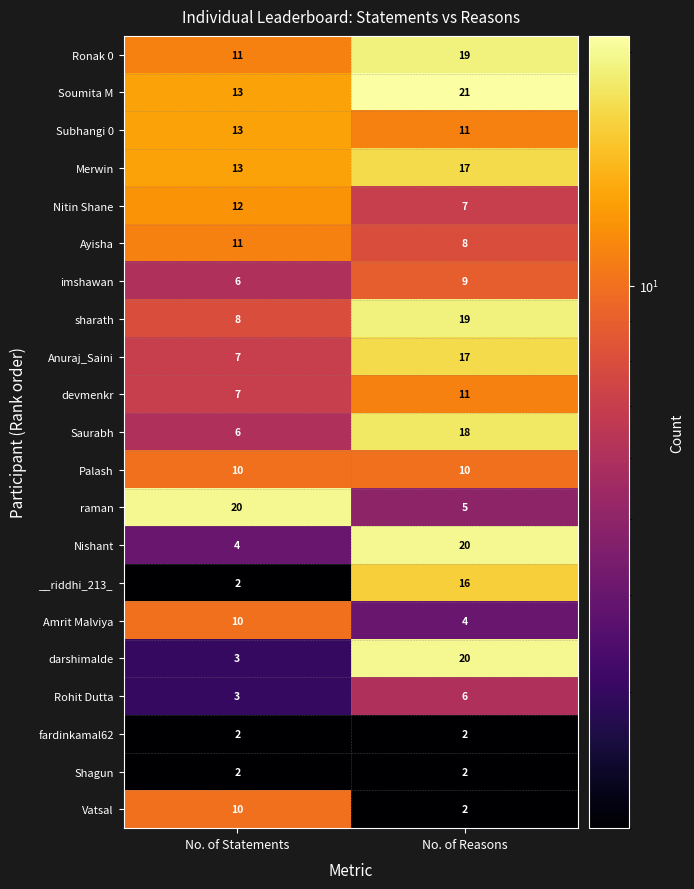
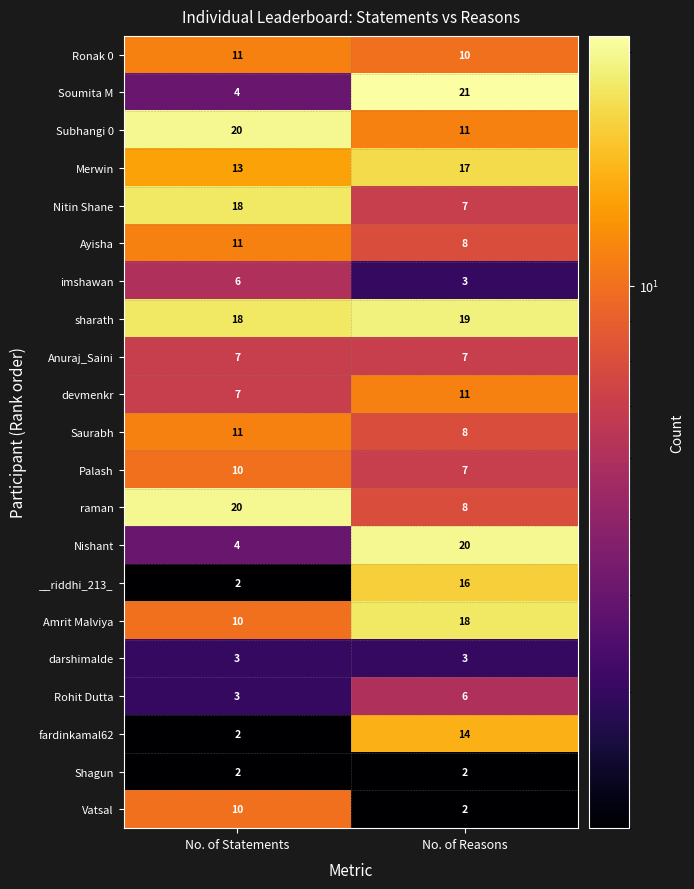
Ronak 0, No. of Reasons: 19 -> 10
Soumita M, No. of Statements: 13 -> 4
Subhangi 0, No. of Statements: 13 -> 20
Nitin Shane, No. of Statements: 12 -> 18
imshawan, No. of Reasons: 9 -> 3
sharath, No. of Statements: 8 -> 18
Anuraj_Saini, No. of Reasons: 17 -> 7
Saurabh, No. of Statements: 6 -> 11
Saurabh, No. of Reasons: 18 -> 8
Palash, No. of Reasons: 10 -> 7
raman, No. of Reasons: 5 -> 8
Amrit Malviya, No. of Reasons: 4 -> 18
darshimalde, No. of Reasons: 20 -> 3
fardinkamal62, No. of Reasons: 2 -> 14
